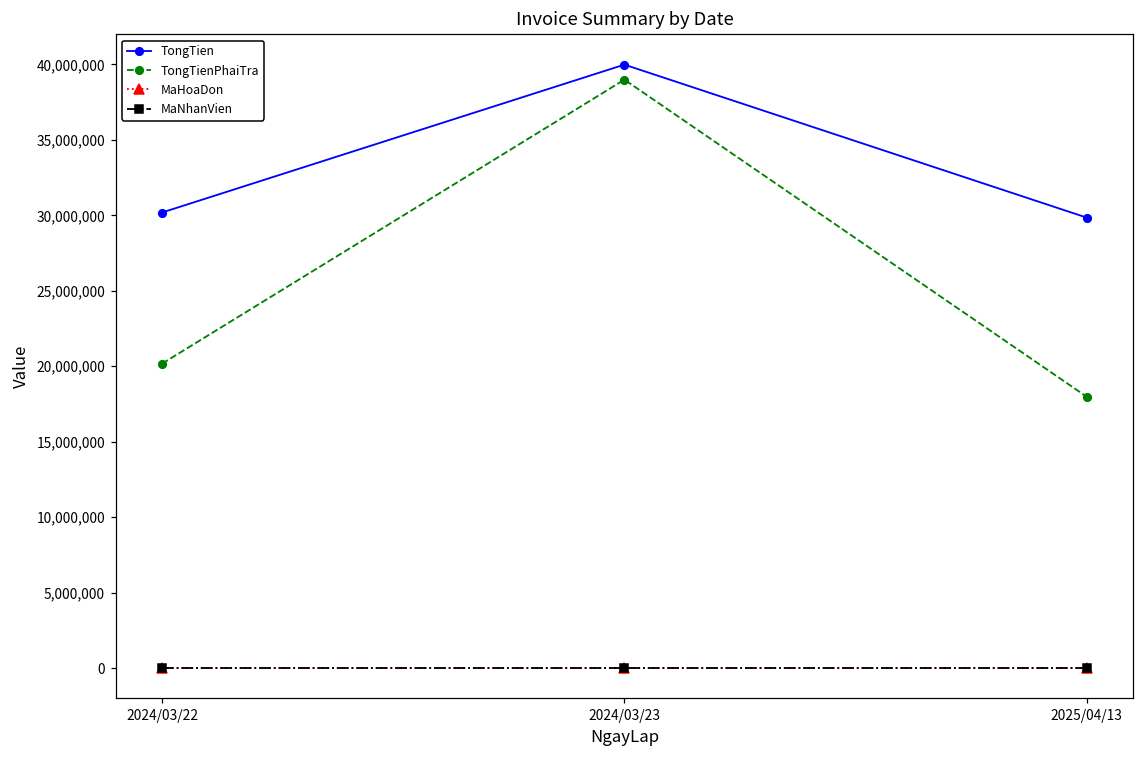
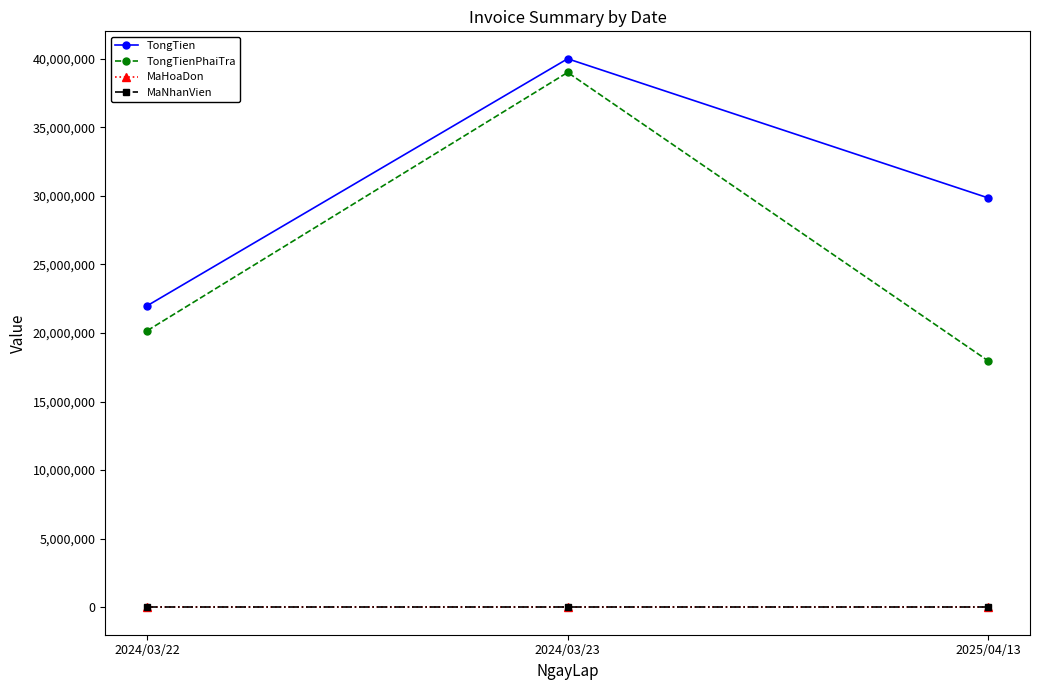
TongTien, 2024/03/22: 30,200,000 -> 22,000,000
